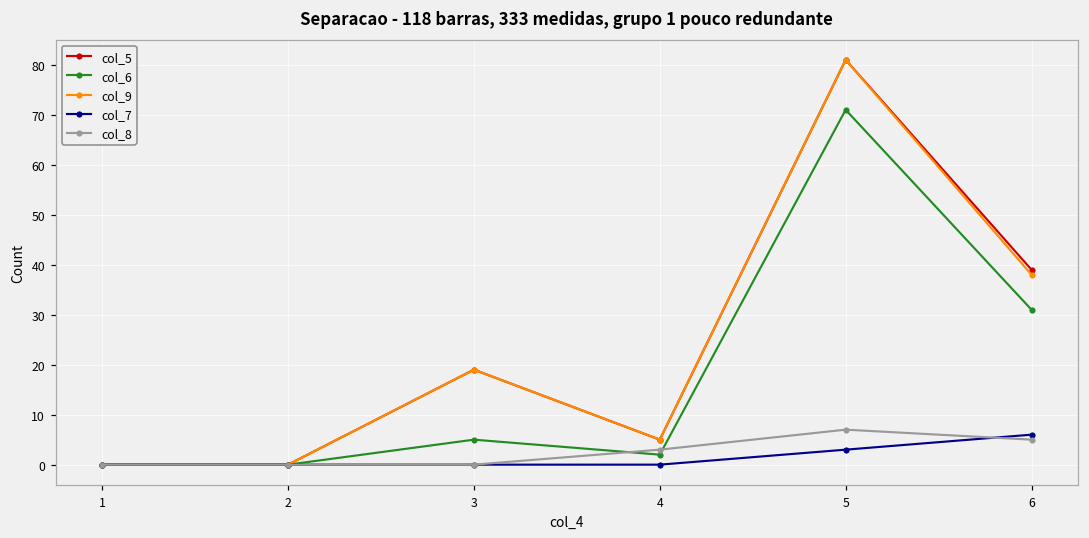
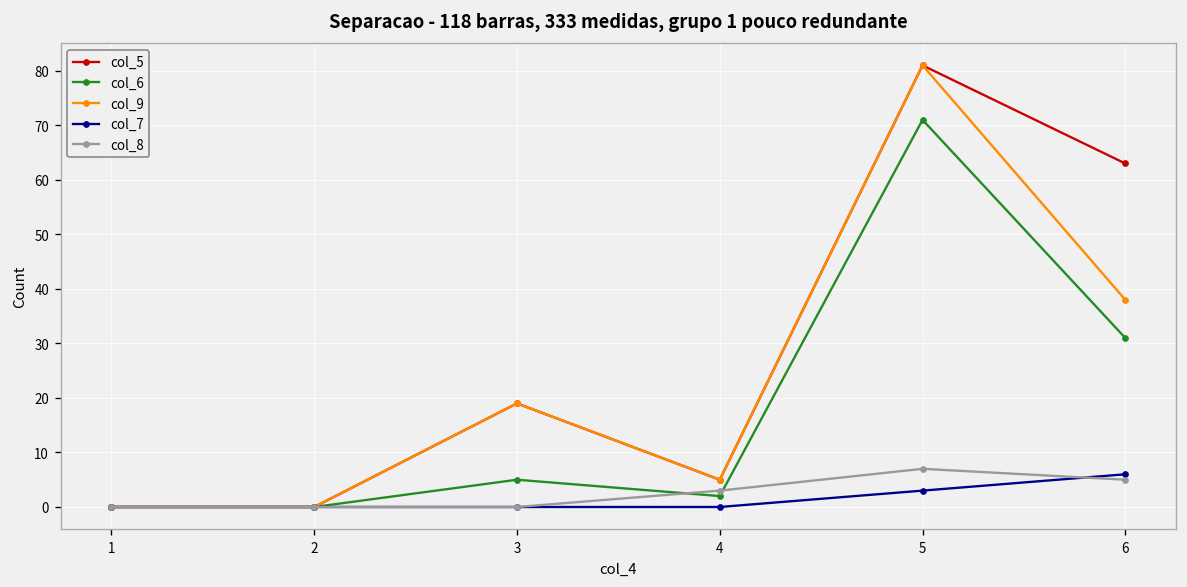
col_5, 6: 39 -> 63
